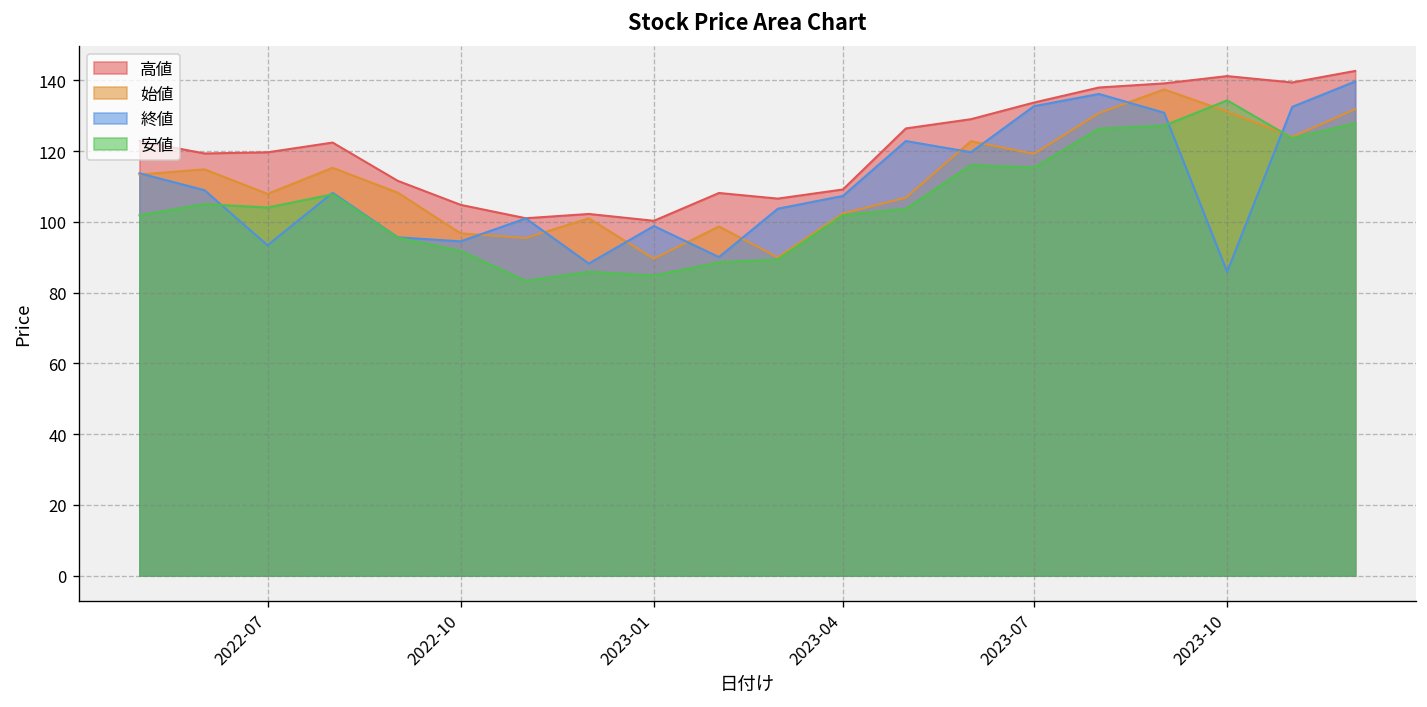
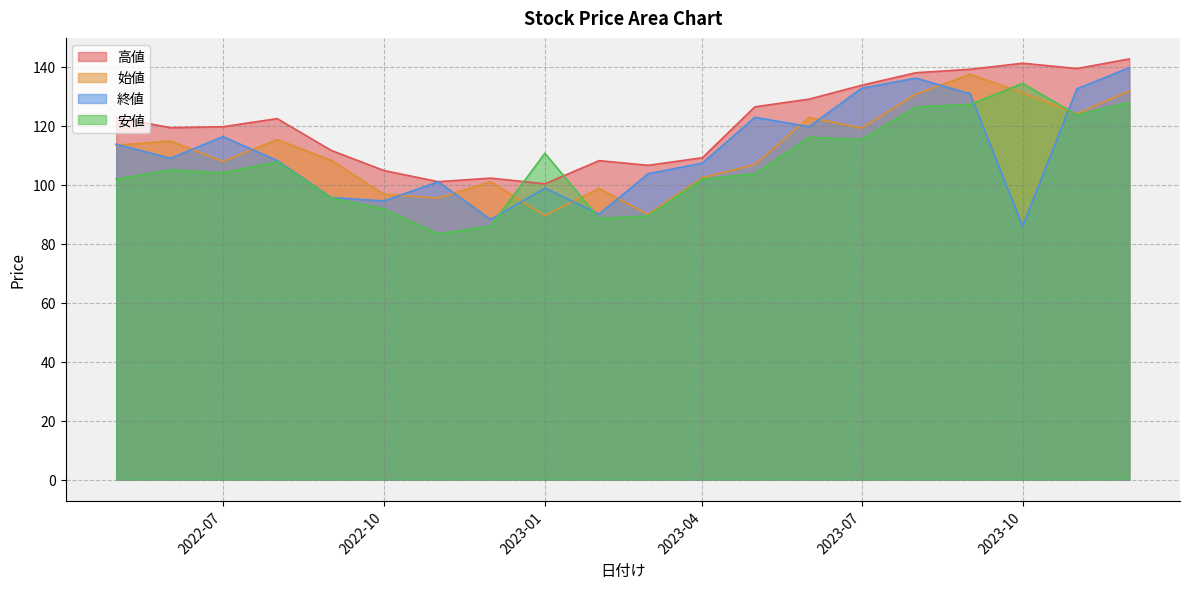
終値, 2022-07: 93 -> 116
安値, 2023-01: 85 -> 111
